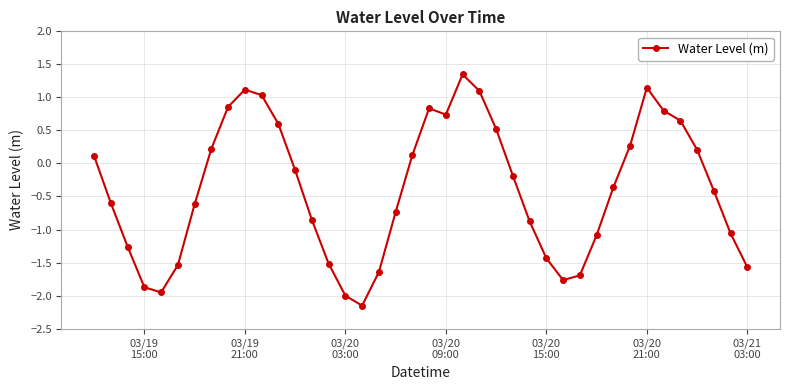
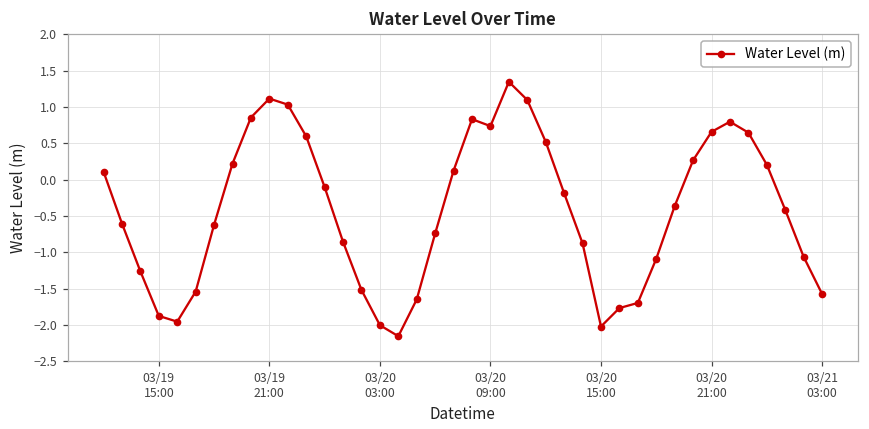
03/20 15:00: -1.4 -> -2.0
03/20 21:00: 1.1 -> 0.7
